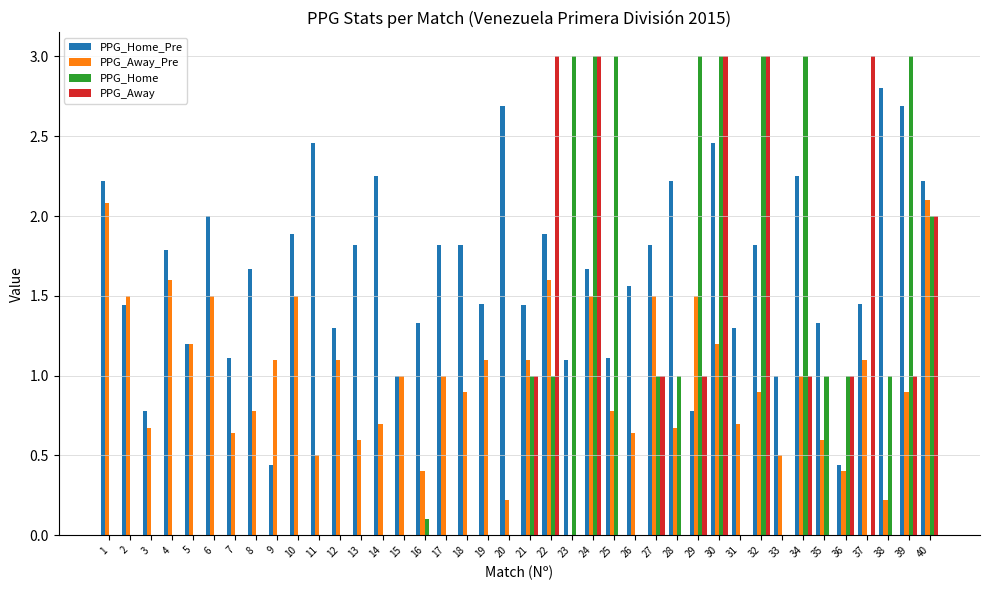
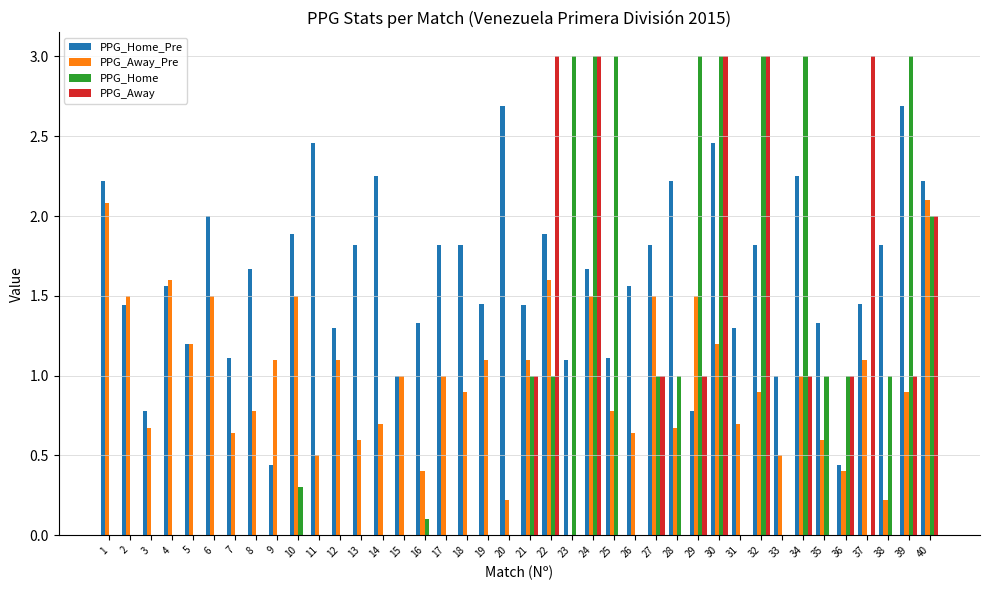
PPG_Home_Pre, 4: 1.79 -> 1.56
PPG_Home, 10: 0.0 -> 0.3
PPG_Home_Pre, 38: 2.80 -> 1.82
